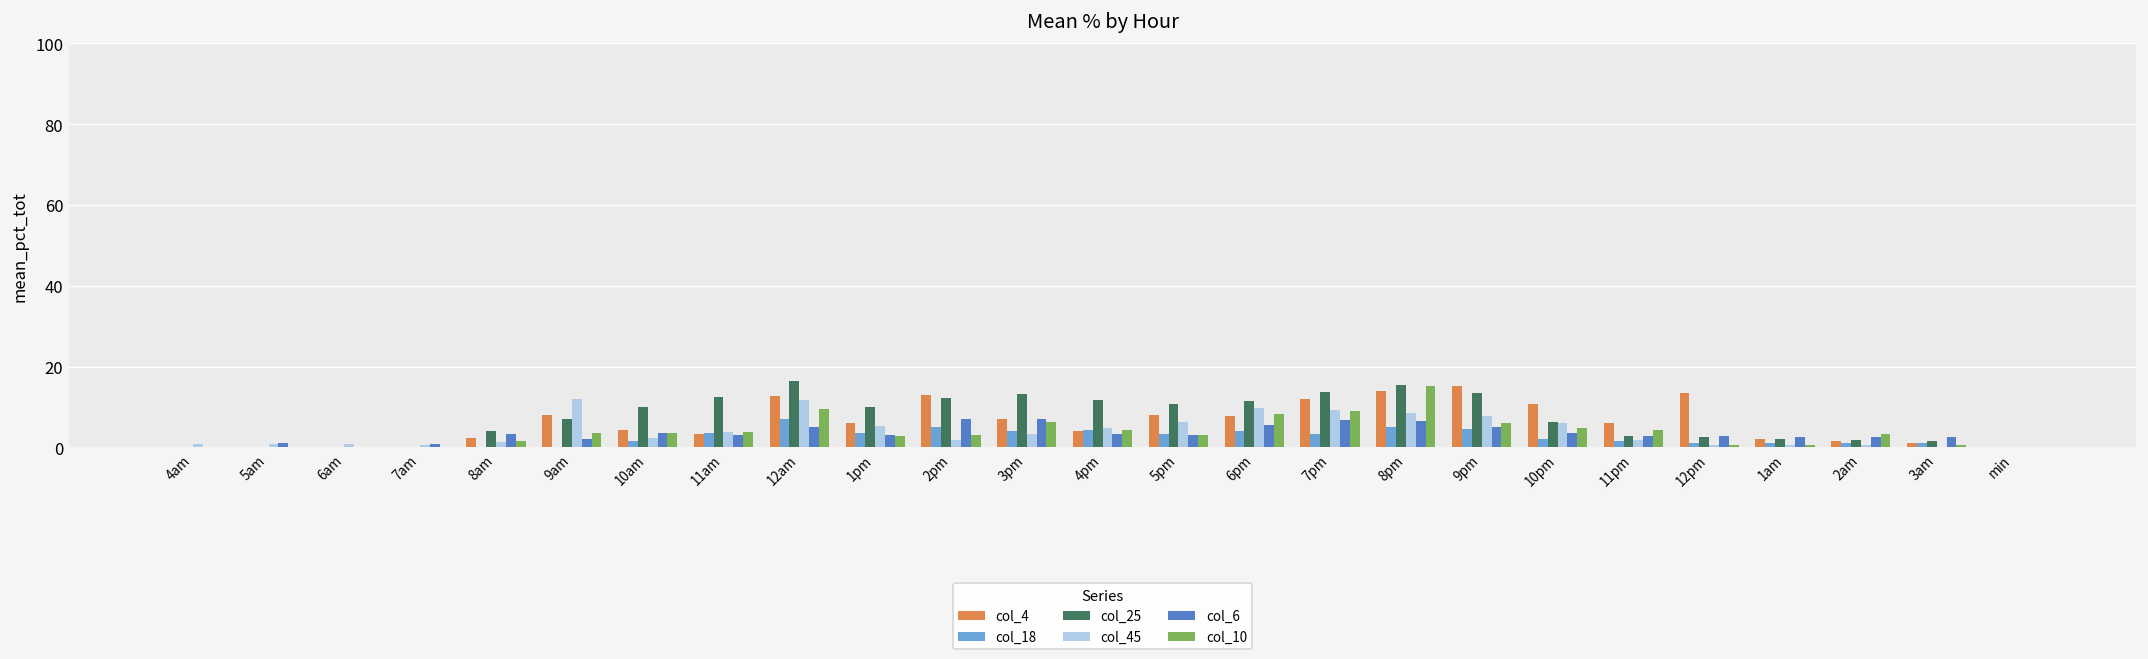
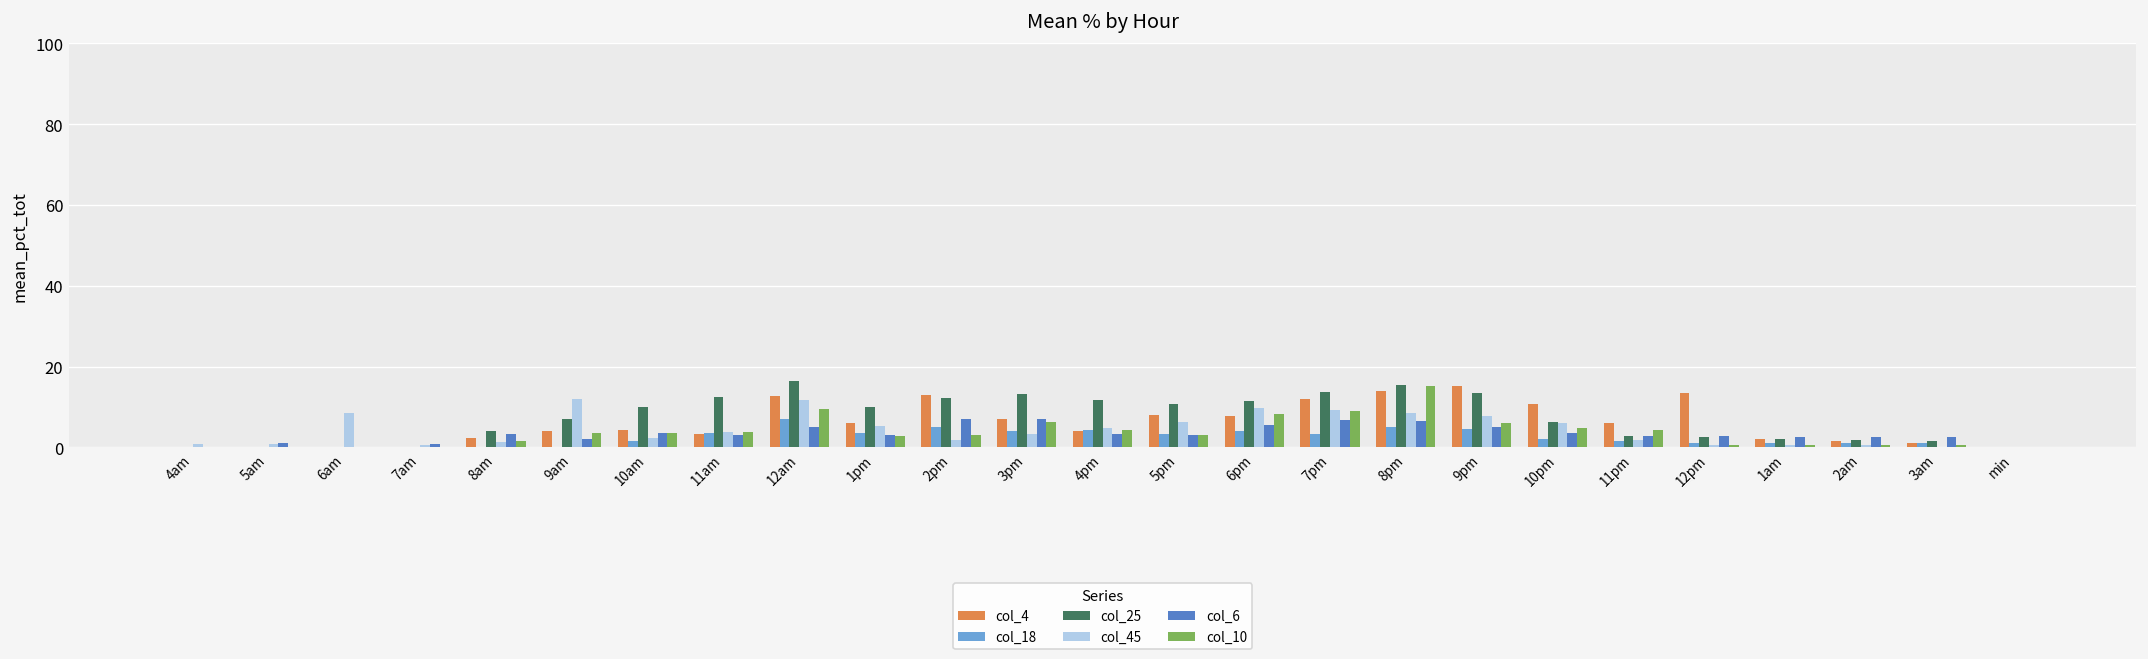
col_45, 6am: 1 -> 8
col_4, 9am: 8 -> 4
col_10, 2am: 3 -> 1
